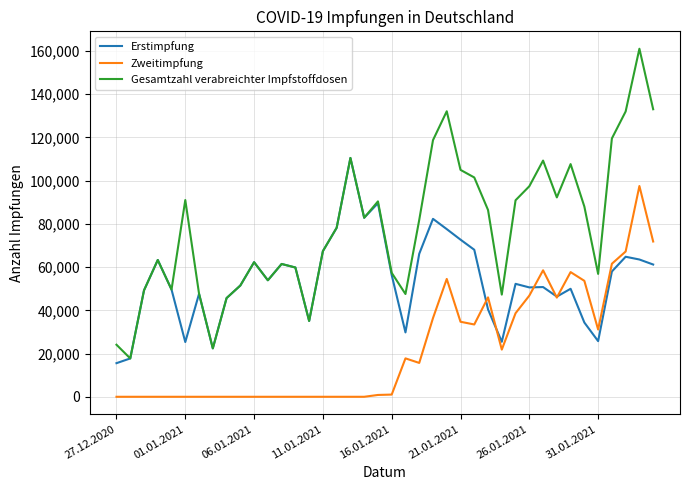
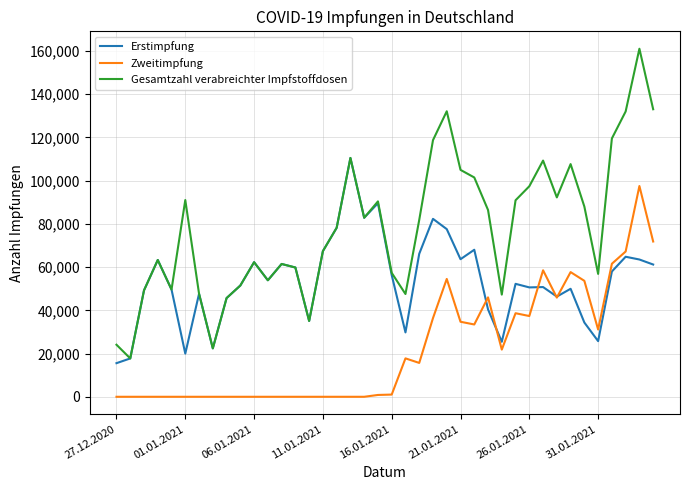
Erstimpfung, 01.01.2021: 25,000 -> 20,000
Erstimpfung, 21.01.2021: 73,000 -> 64,000
Zweitimpfung, 26.01.2021: 47,000 -> 37,000
